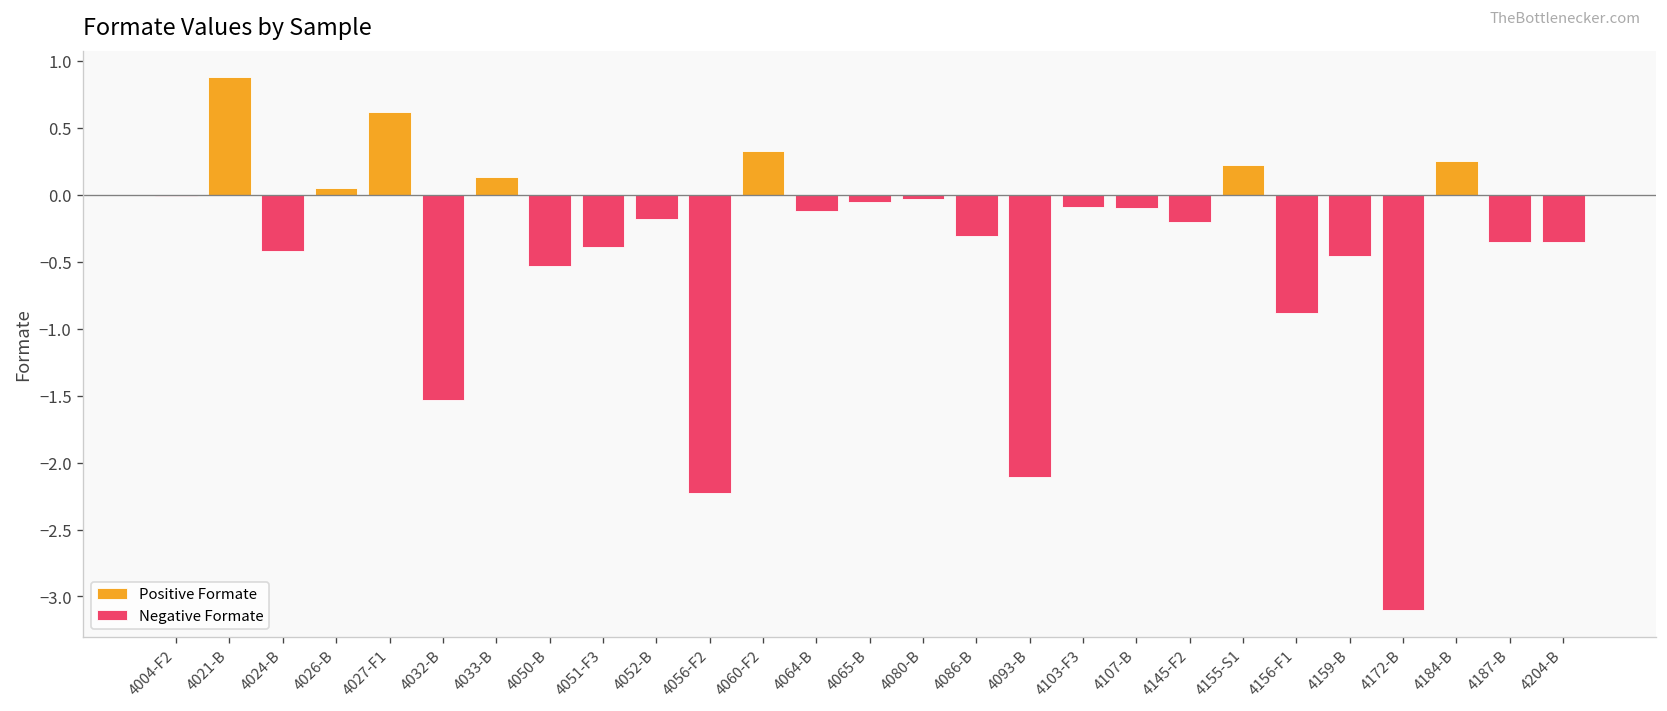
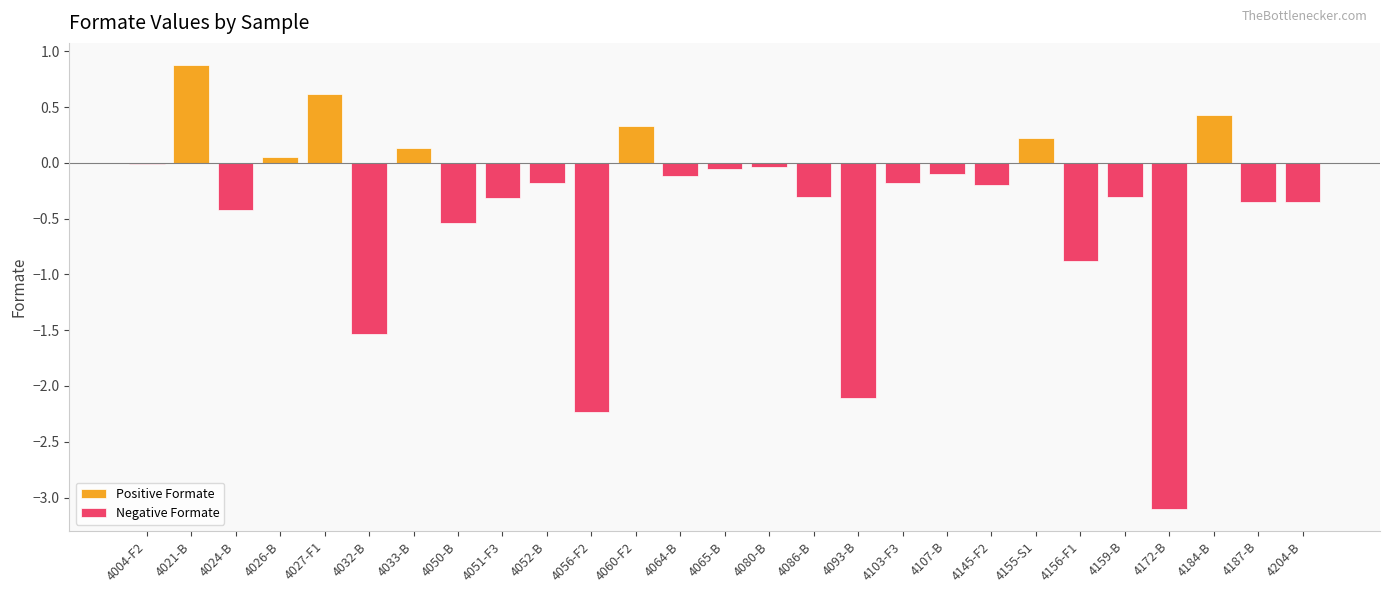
Negative Formate, 4051-F3: -0.39 -> -0.31
Negative Formate, 4103-F3: -0.09 -> -0.18
Negative Formate, 4159-B: -0.46 -> -0.31
Positive Formate, 4184-B: 0.25 -> 0.43
